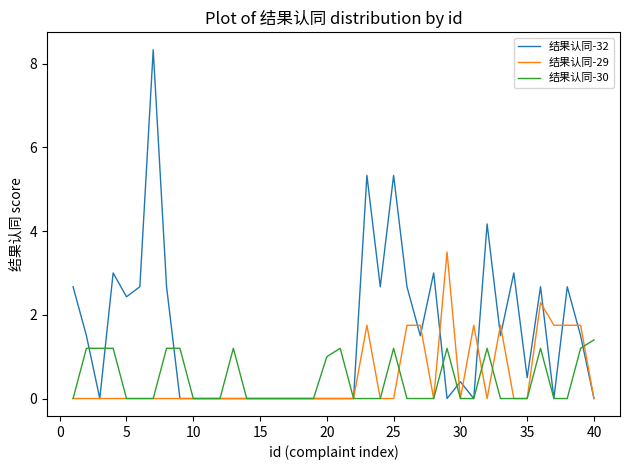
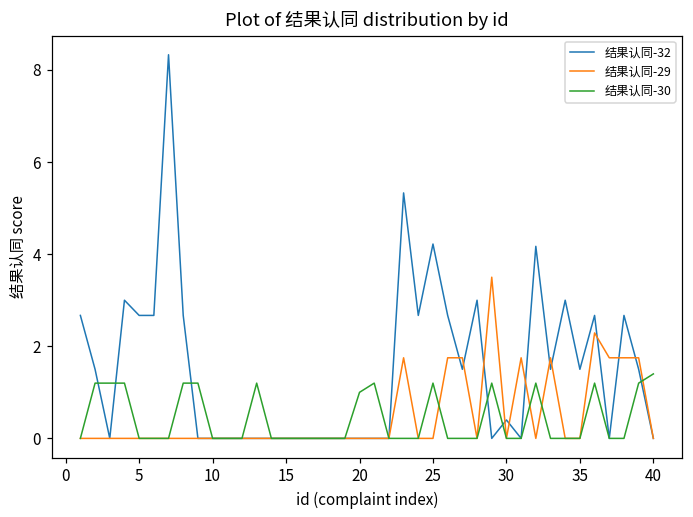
结果认同-32, 5: 2.4 -> 2.7
结果认同-32, 25: 5.3 -> 4.2
结果认同-32, 35: 0.5 -> 1.5
